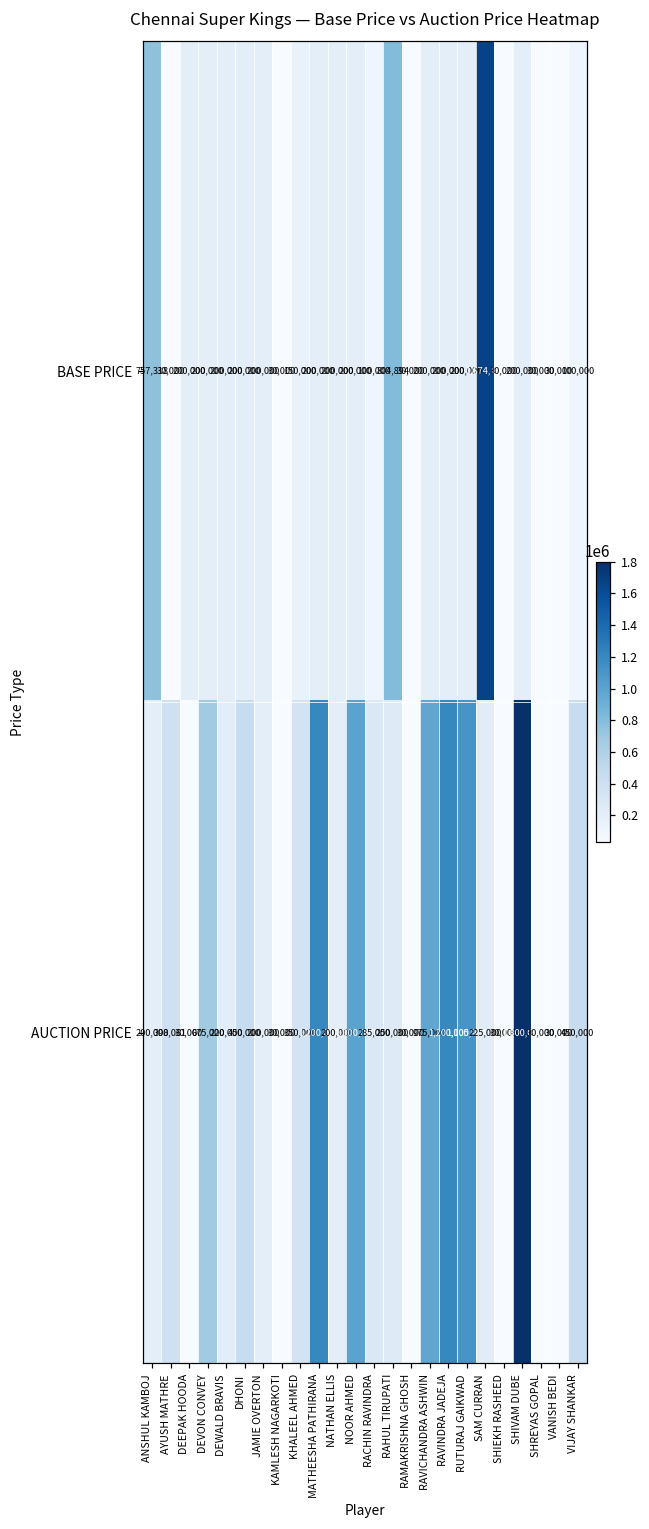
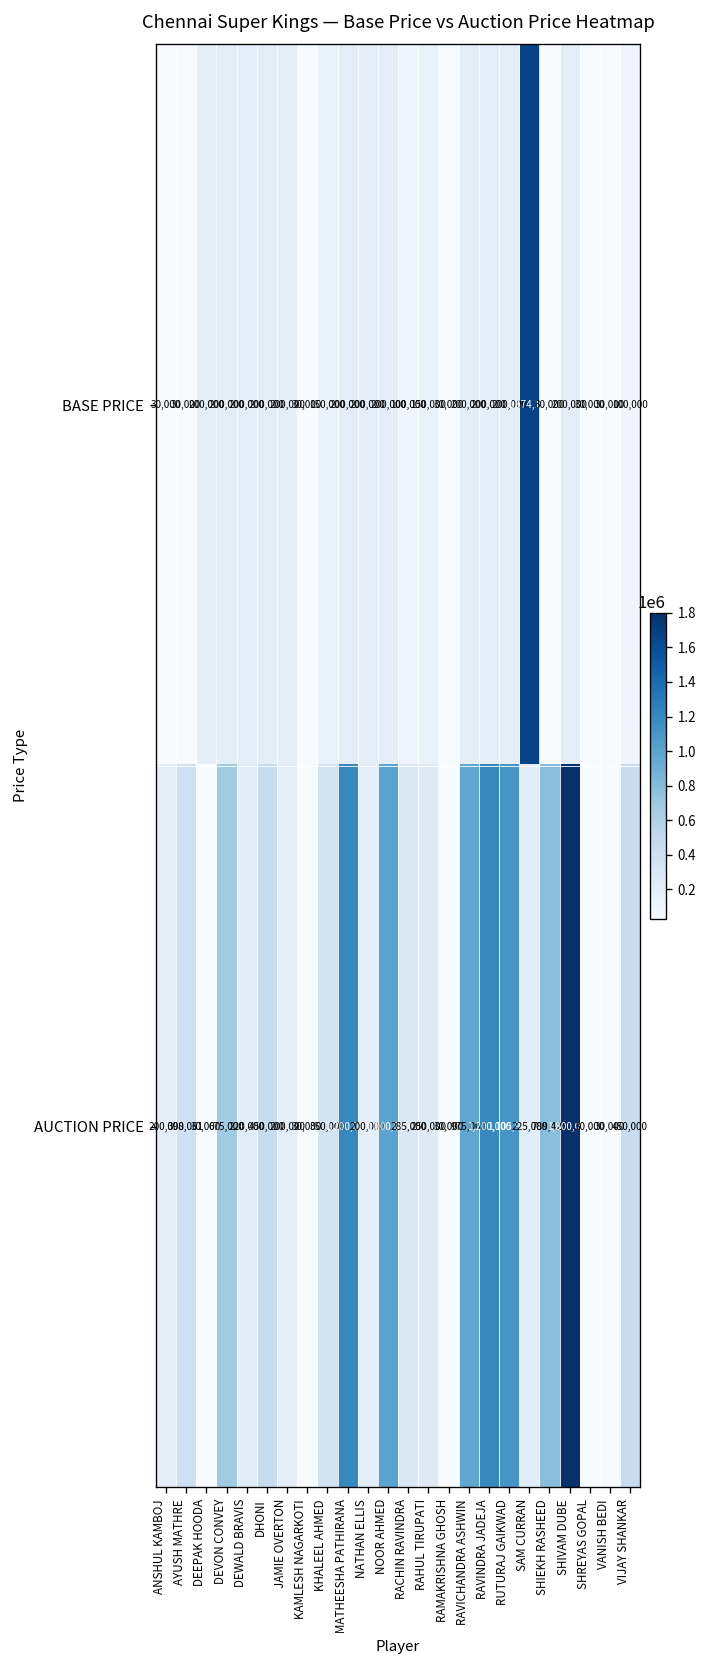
BASE PRICE, ANSHUL KAMBOJ: 757,318 -> 30,000
BASE PRICE, RAHUL TIRUPATI: 804,894 -> 150,000
AUCTION PRICE, SHIEKH RASHEED: 30,000 -> 789,425
